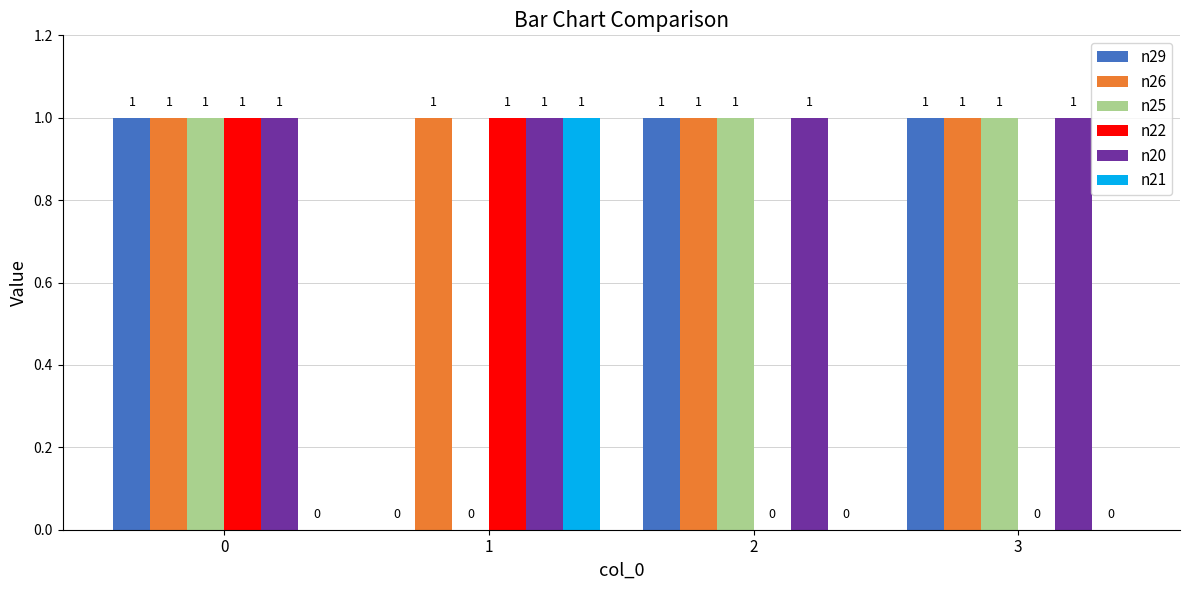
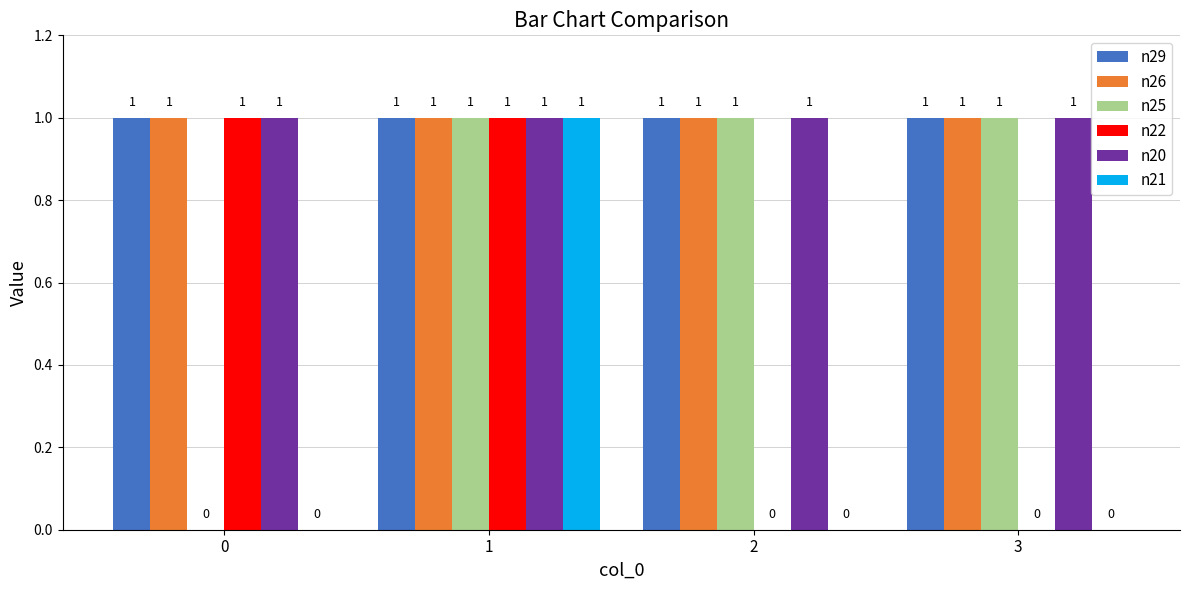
n25, 0: 1 -> 0
n29, 1: 0 -> 1
n25, 1: 0 -> 1
